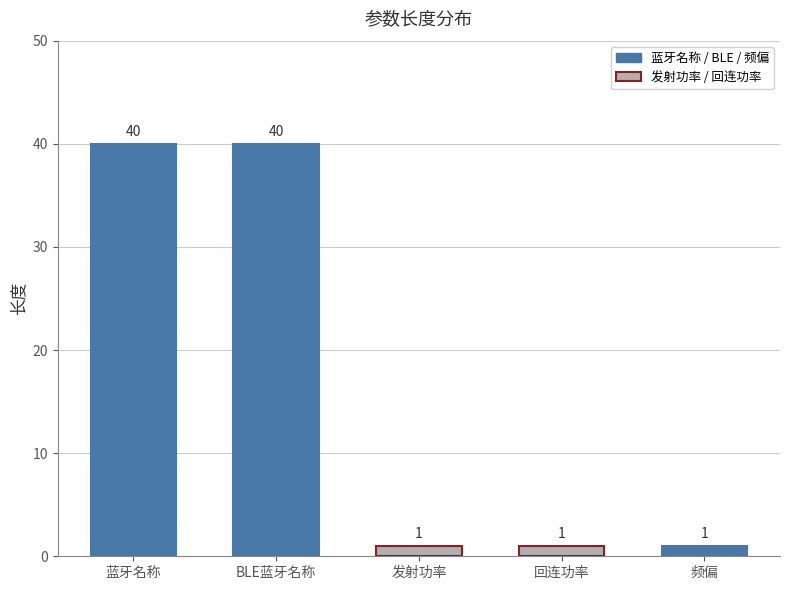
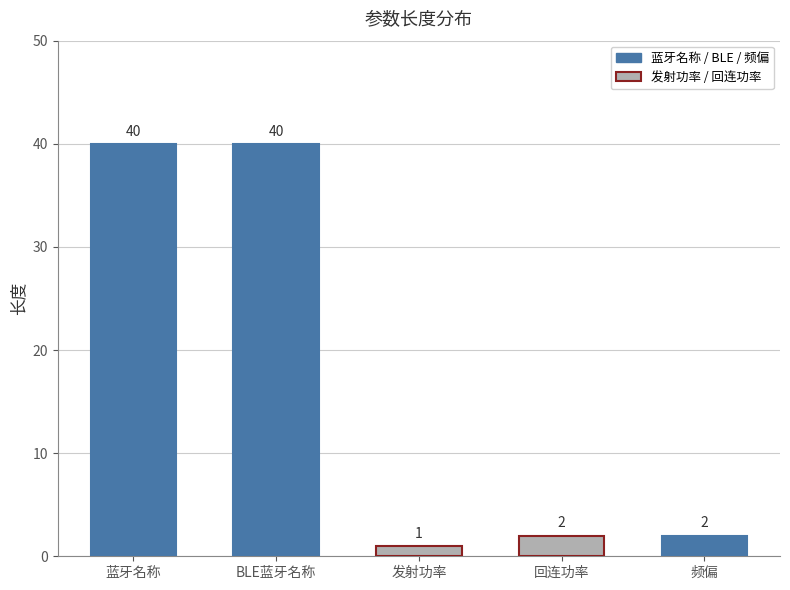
回连功率: 1 -> 2
频偏: 1 -> 2
